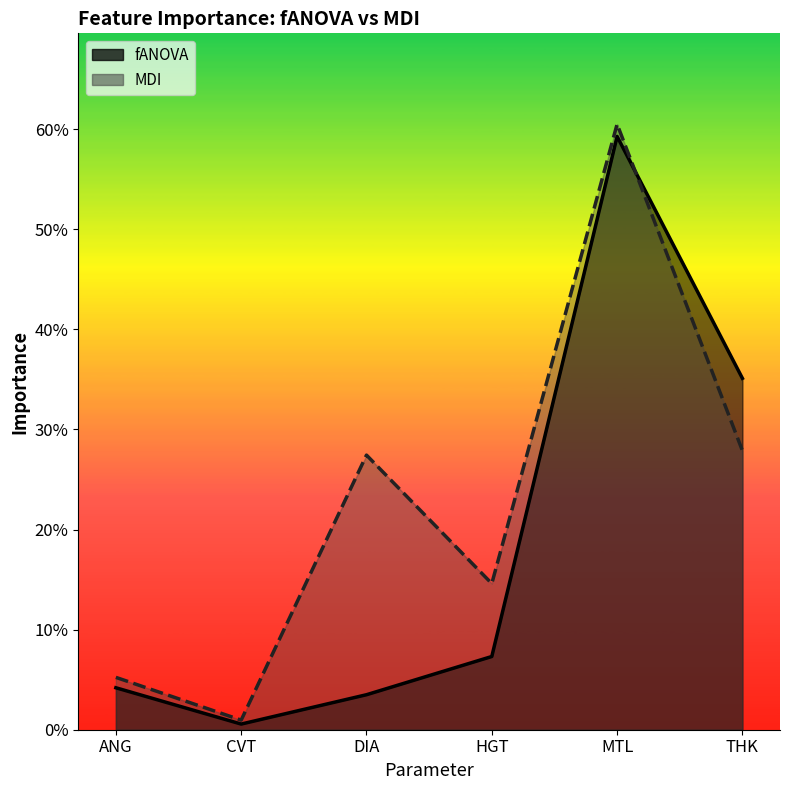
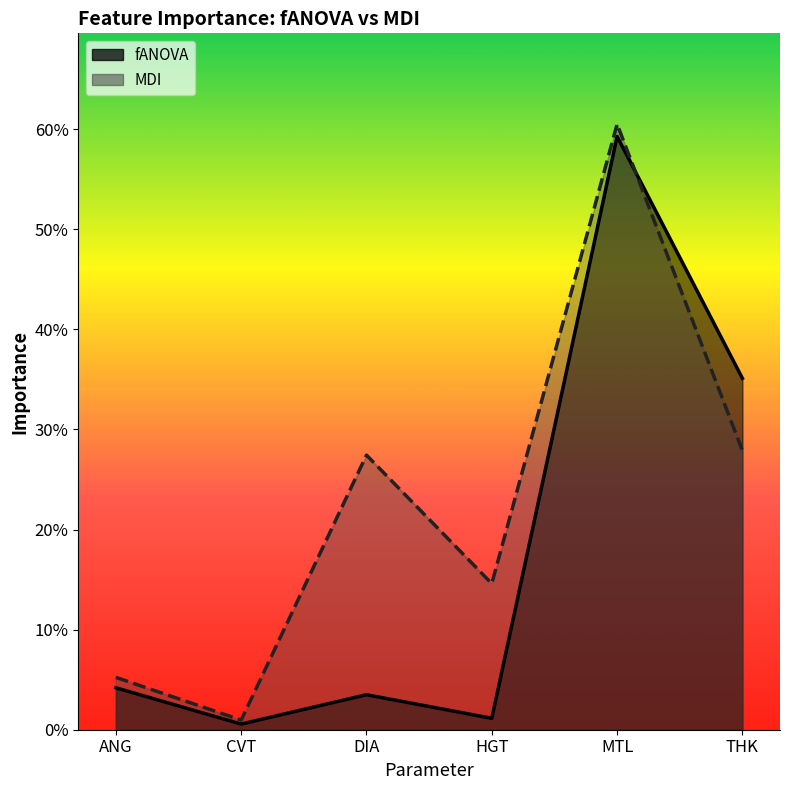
fANOVA, HGT: 7.3% -> 1.1%
